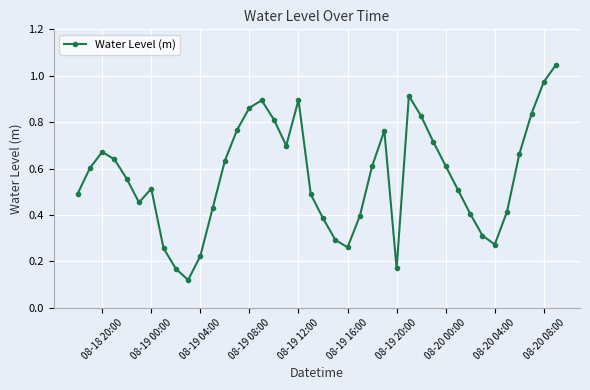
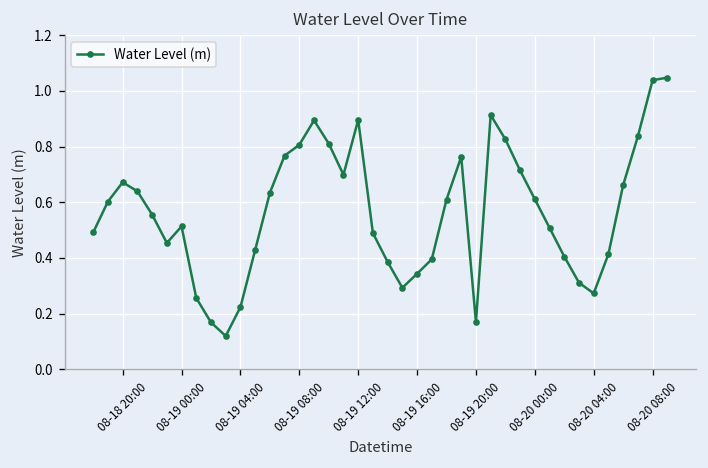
08-19 08:00: 0.86 -> 0.81
08-19 16:00: 0.26 -> 0.34
08-20 08:00: 0.97 -> 1.04
